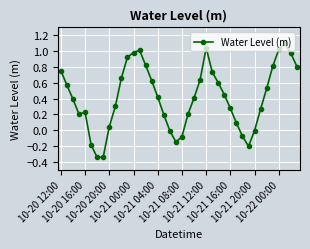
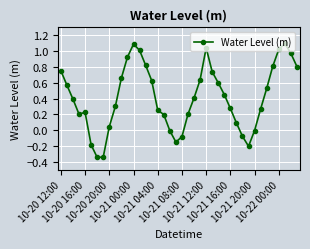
10-21 00:00: 1.0 -> 1.1
10-21 04:00: 0.4 -> 0.3
